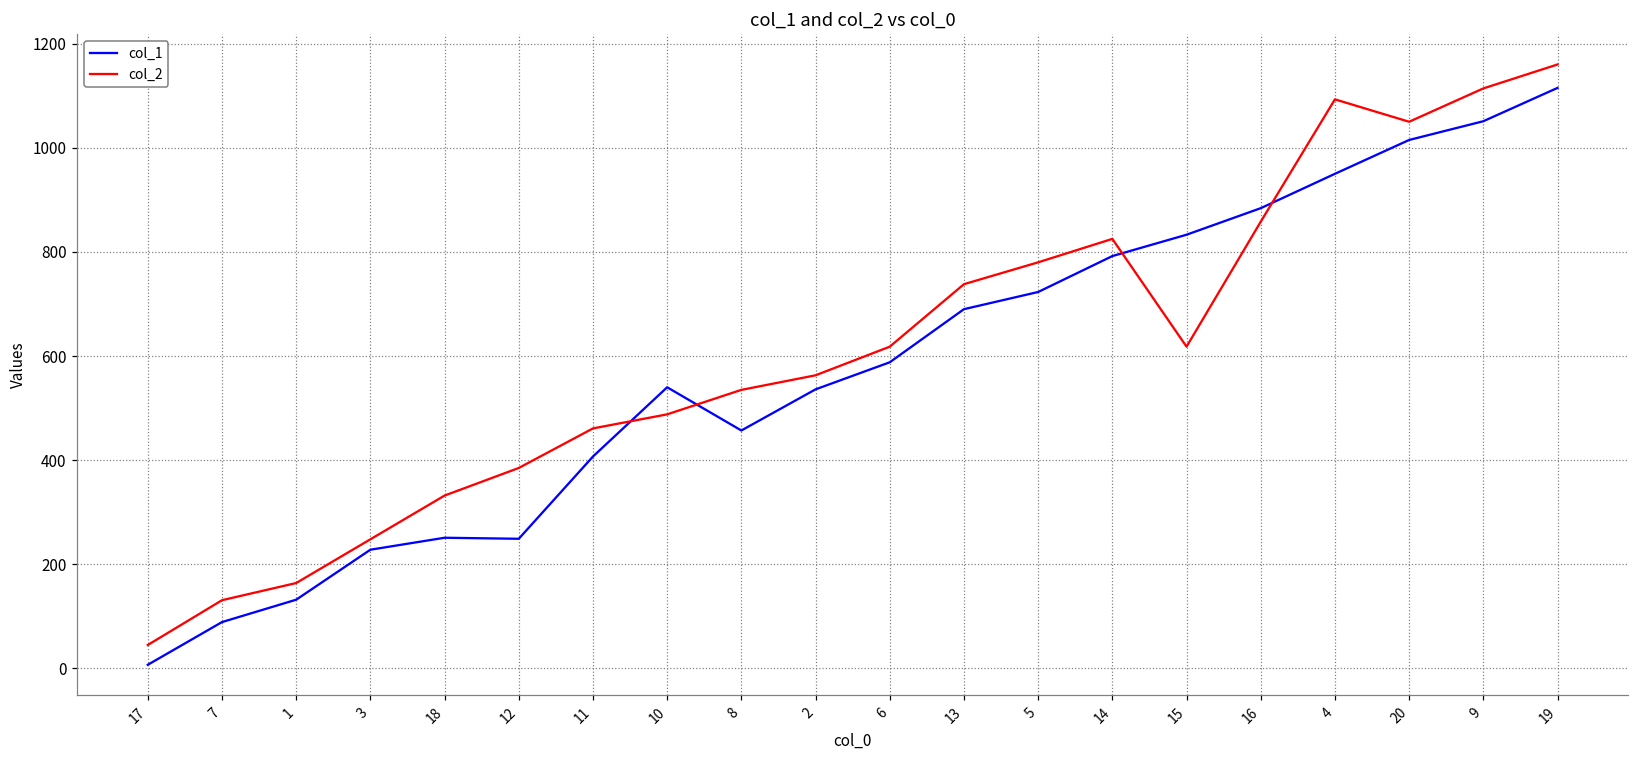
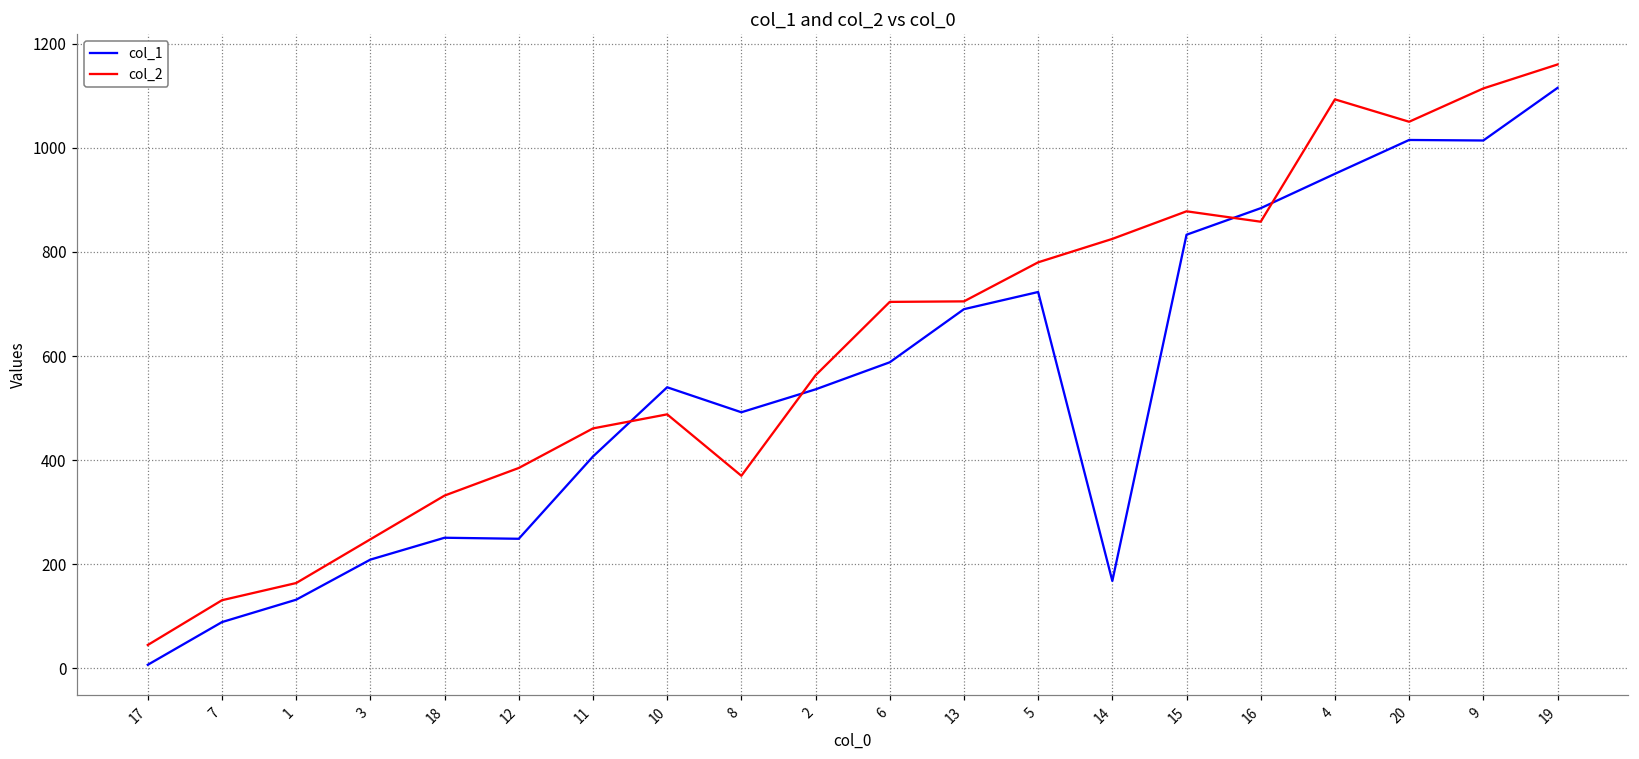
col_1, 3: 230 -> 210
col_1, 8: 460 -> 490
col_2, 8: 540 -> 370
col_2, 6: 620 -> 700
col_2, 13: 740 -> 710
col_1, 14: 790 -> 170
col_2, 15: 620 -> 880
col_1, 9: 1050 -> 1010
